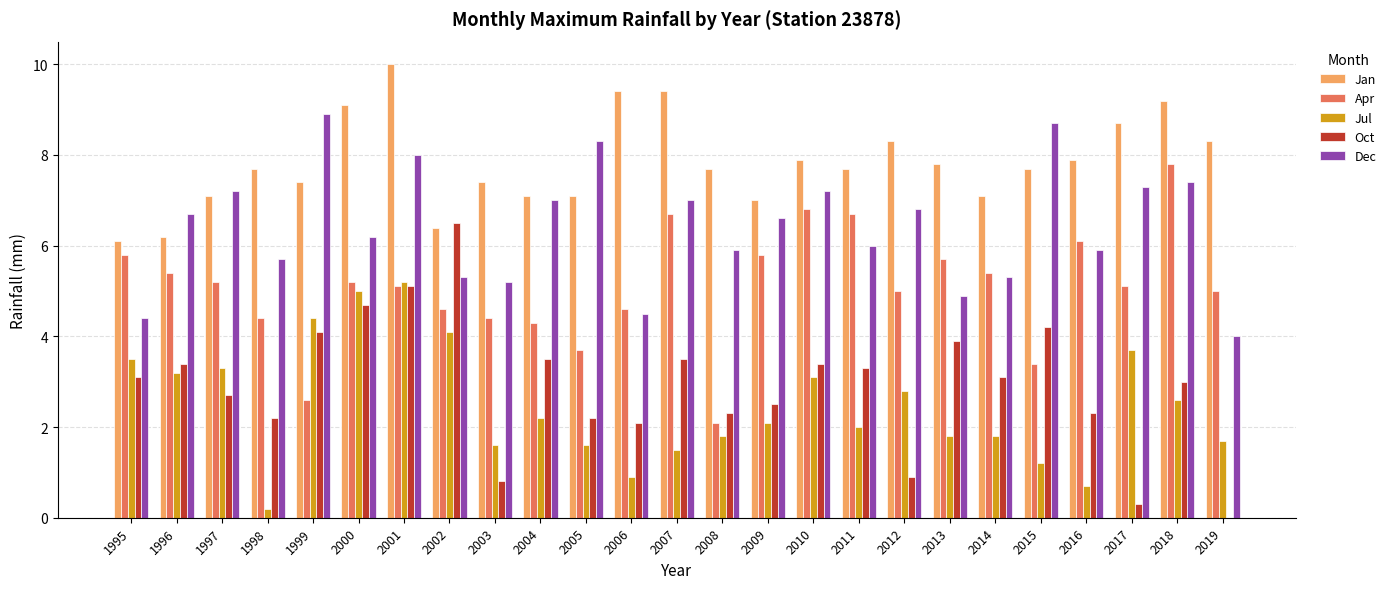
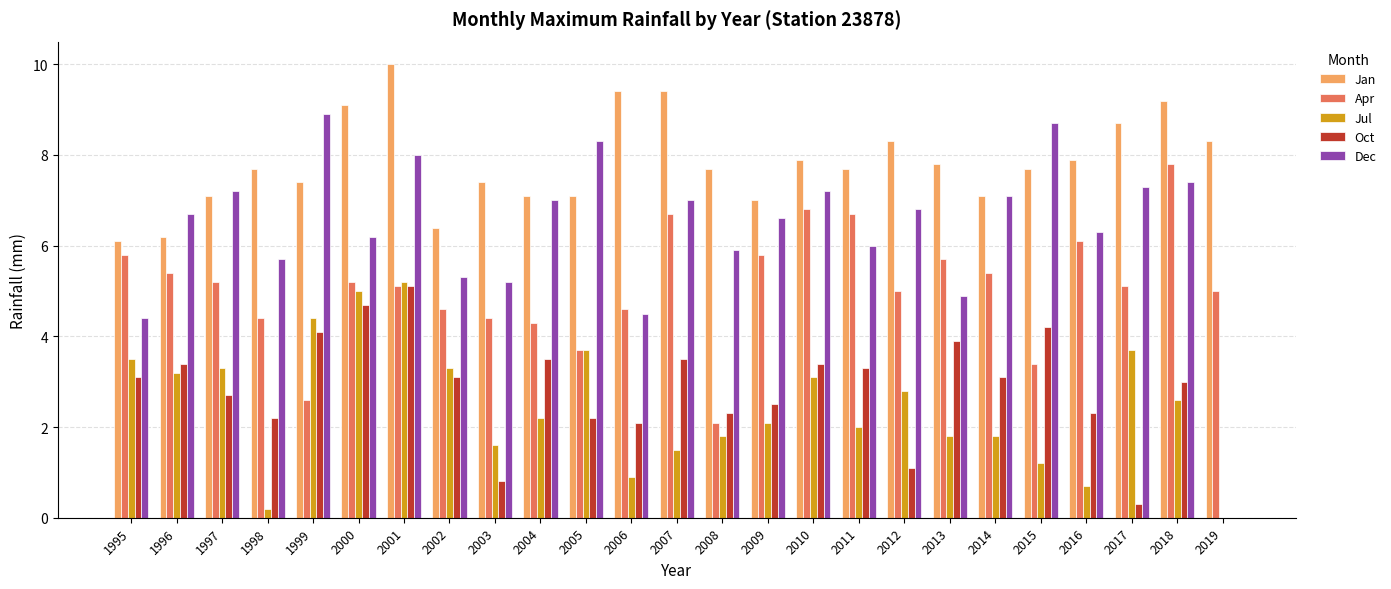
Jul, 2002: 4.1 -> 3.3
Oct, 2002: 6.5 -> 3.1
Jul, 2005: 1.6 -> 3.7
Oct, 2012: 0.9 -> 1.1
Dec, 2014: 5.3 -> 7.1
Dec, 2016: 5.9 -> 6.3
Jul, 2019: 1.7 -> 0.0
Dec, 2019: 4 -> 0
